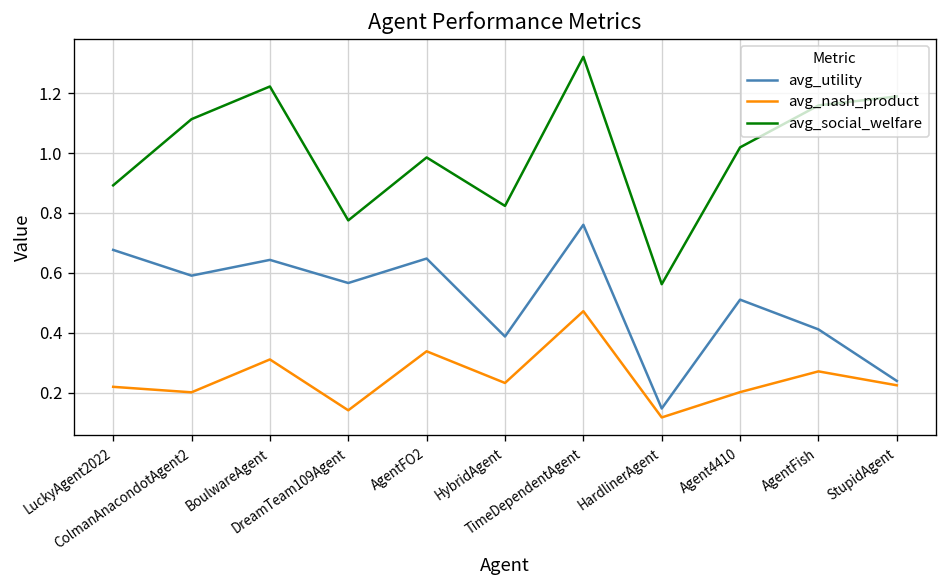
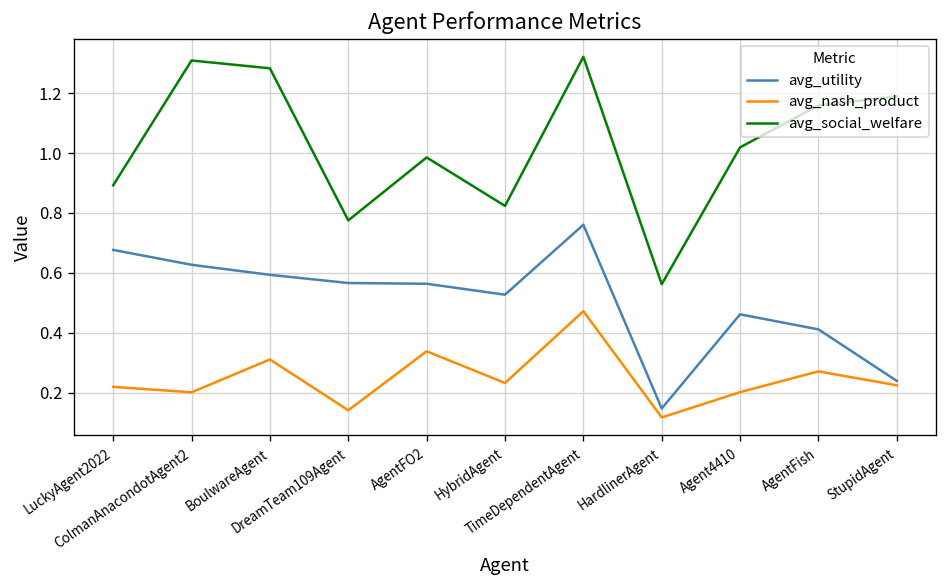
avg_utility, ColmanAnacondotAgent2: 0.59 -> 0.63
avg_social_welfare, ColmanAnacondotAgent2: 1.11 -> 1.31
avg_utility, BoulwareAgent: 0.64 -> 0.59
avg_social_welfare, BoulwareAgent: 1.22 -> 1.28
avg_utility, AgentFO2: 0.65 -> 0.56
avg_utility, HybridAgent: 0.39 -> 0.53
avg_utility, Agent4410: 0.51 -> 0.46
